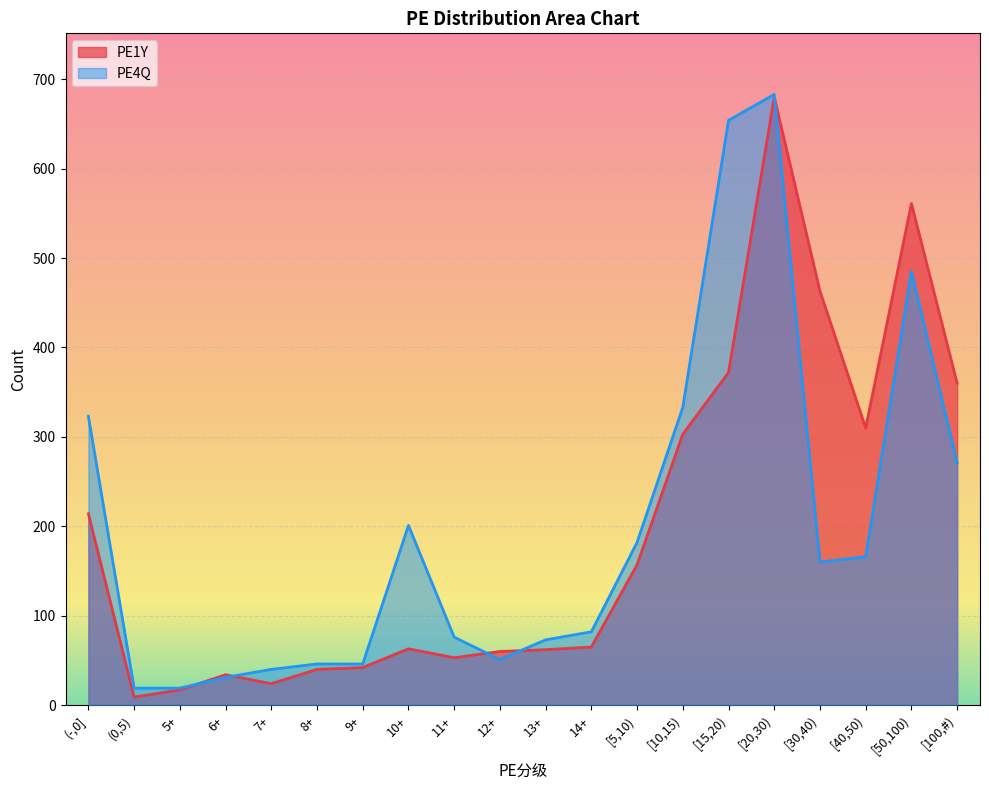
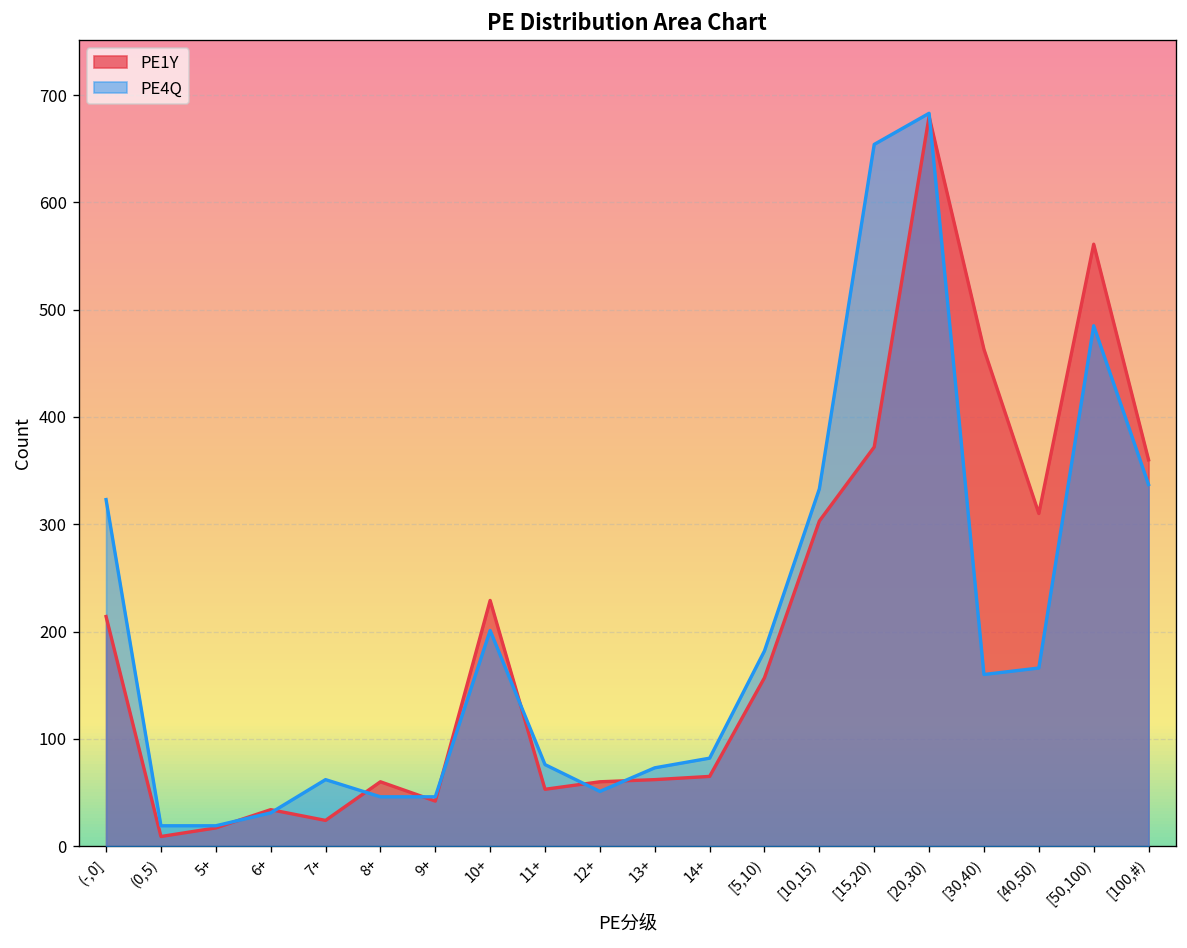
PE4Q, 7+: 40 -> 60
PE1Y, 8+: 40 -> 60
PE1Y, 10+: 60 -> 230
PE4Q, [100,#): 270 -> 340
